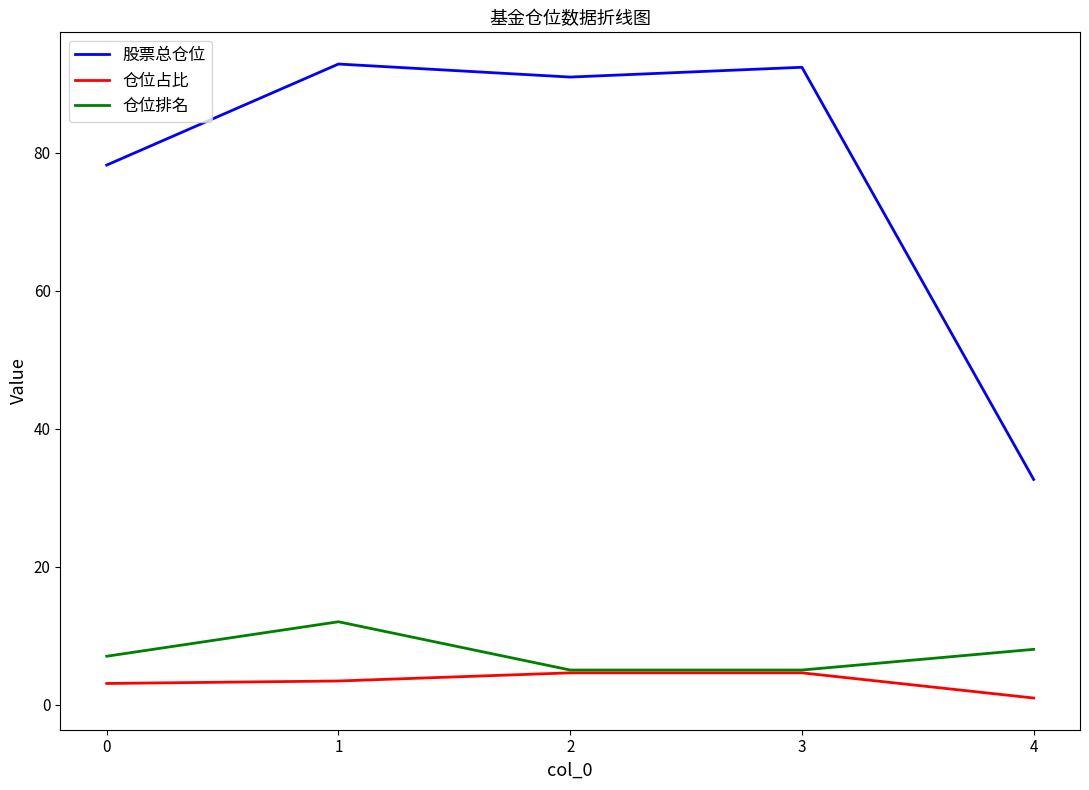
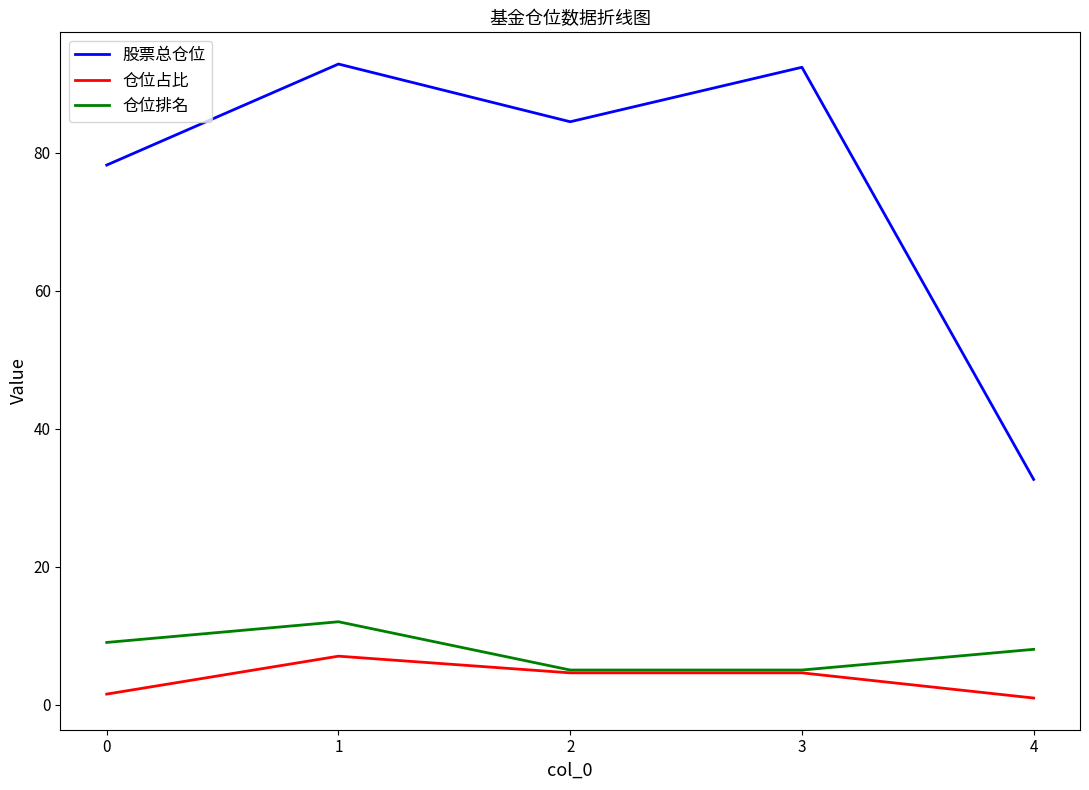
仓位占比, 0: 3 -> 2
仓位排名, 0: 7 -> 9
仓位占比, 1: 3 -> 7
股票总仓位, 2: 91 -> 85
